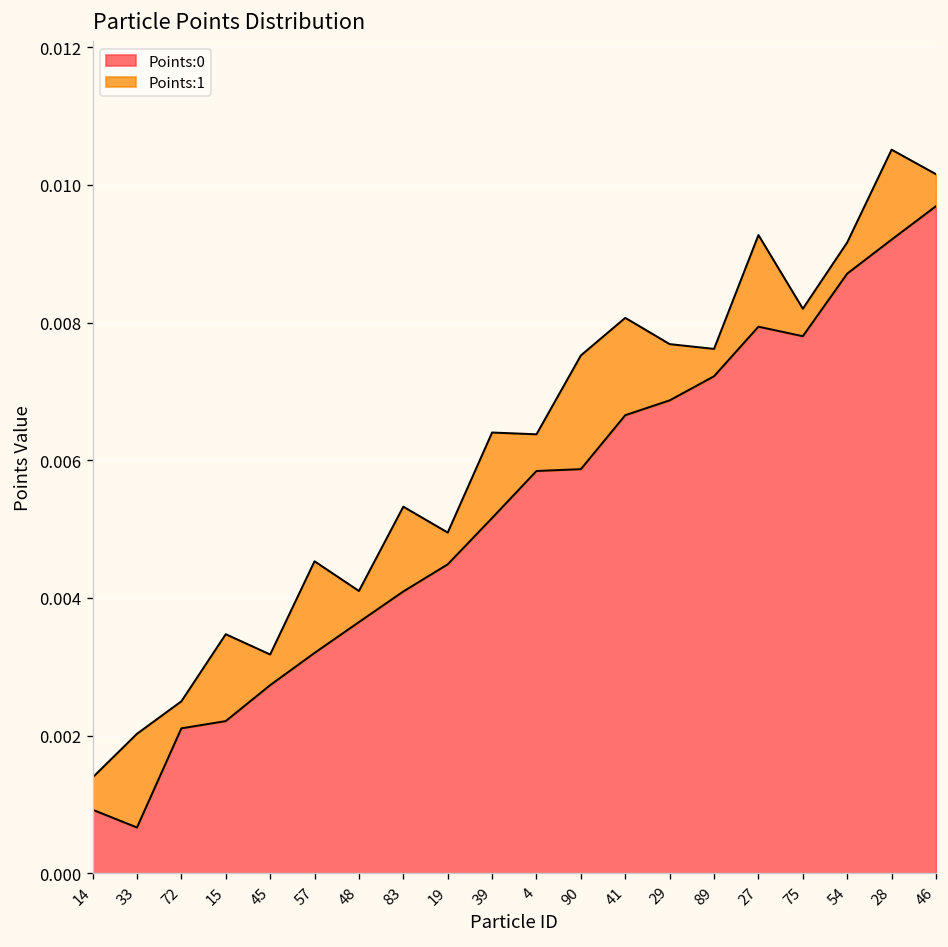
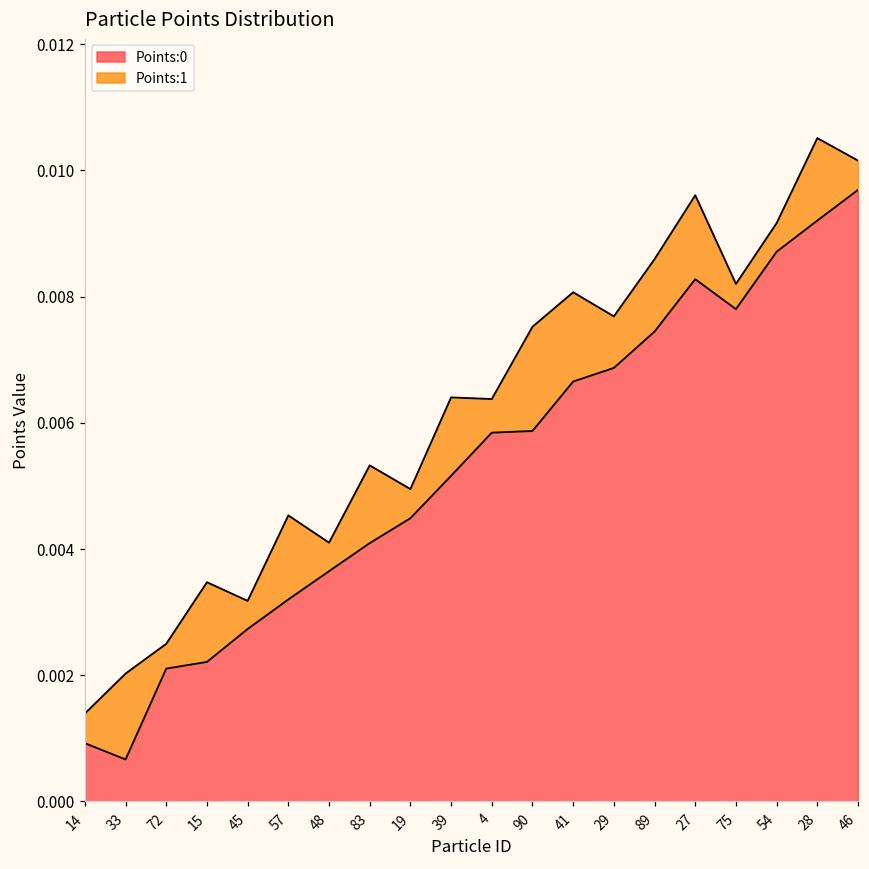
Points:0, 89: 0.0072 -> 0.0074
Points:1, 89: 0.0004 -> 0.0011
Points:0, 27: 0.0079 -> 0.0083
